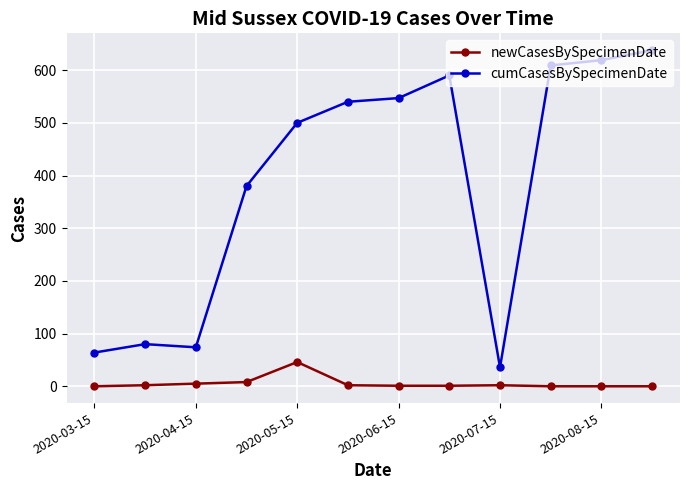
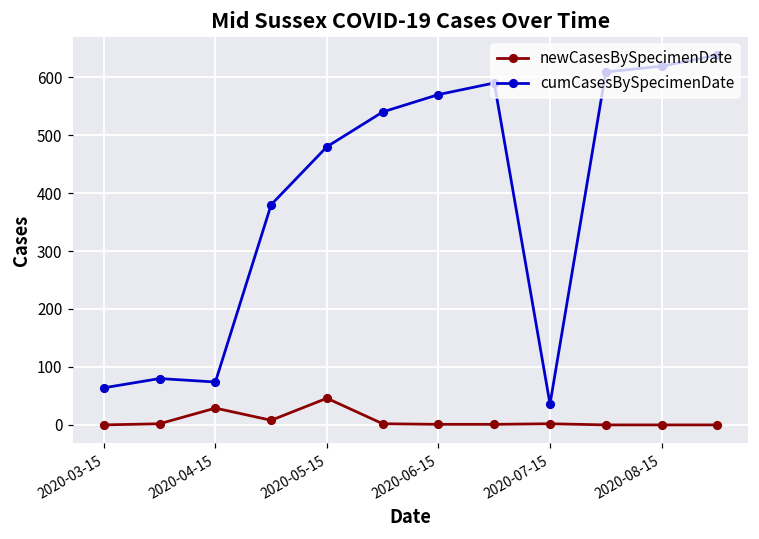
newCasesBySpecimenDate, 2020-04-15: 10 -> 30
cumCasesBySpecimenDate, 2020-05-15: 500 -> 480
cumCasesBySpecimenDate, 2020-06-15: 550 -> 570
